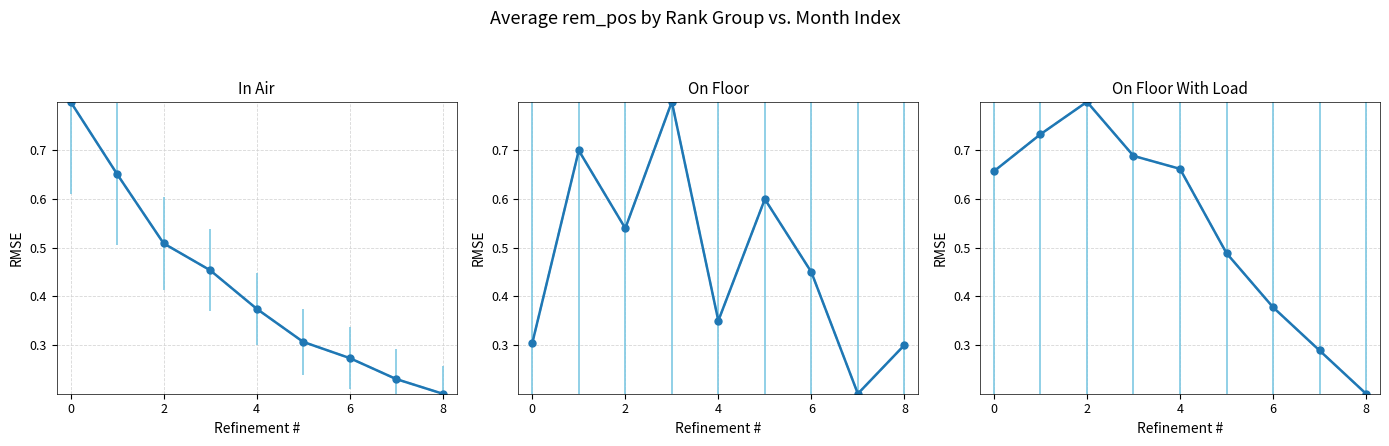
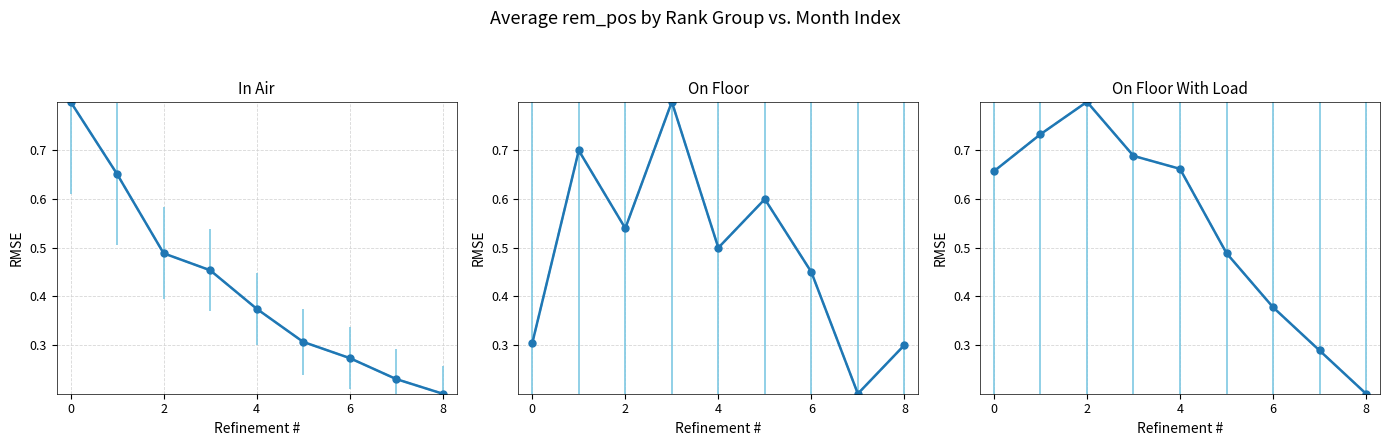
In Air, 2: 0.51 -> 0.49
On Floor, 4: 0.35 -> 0.50
